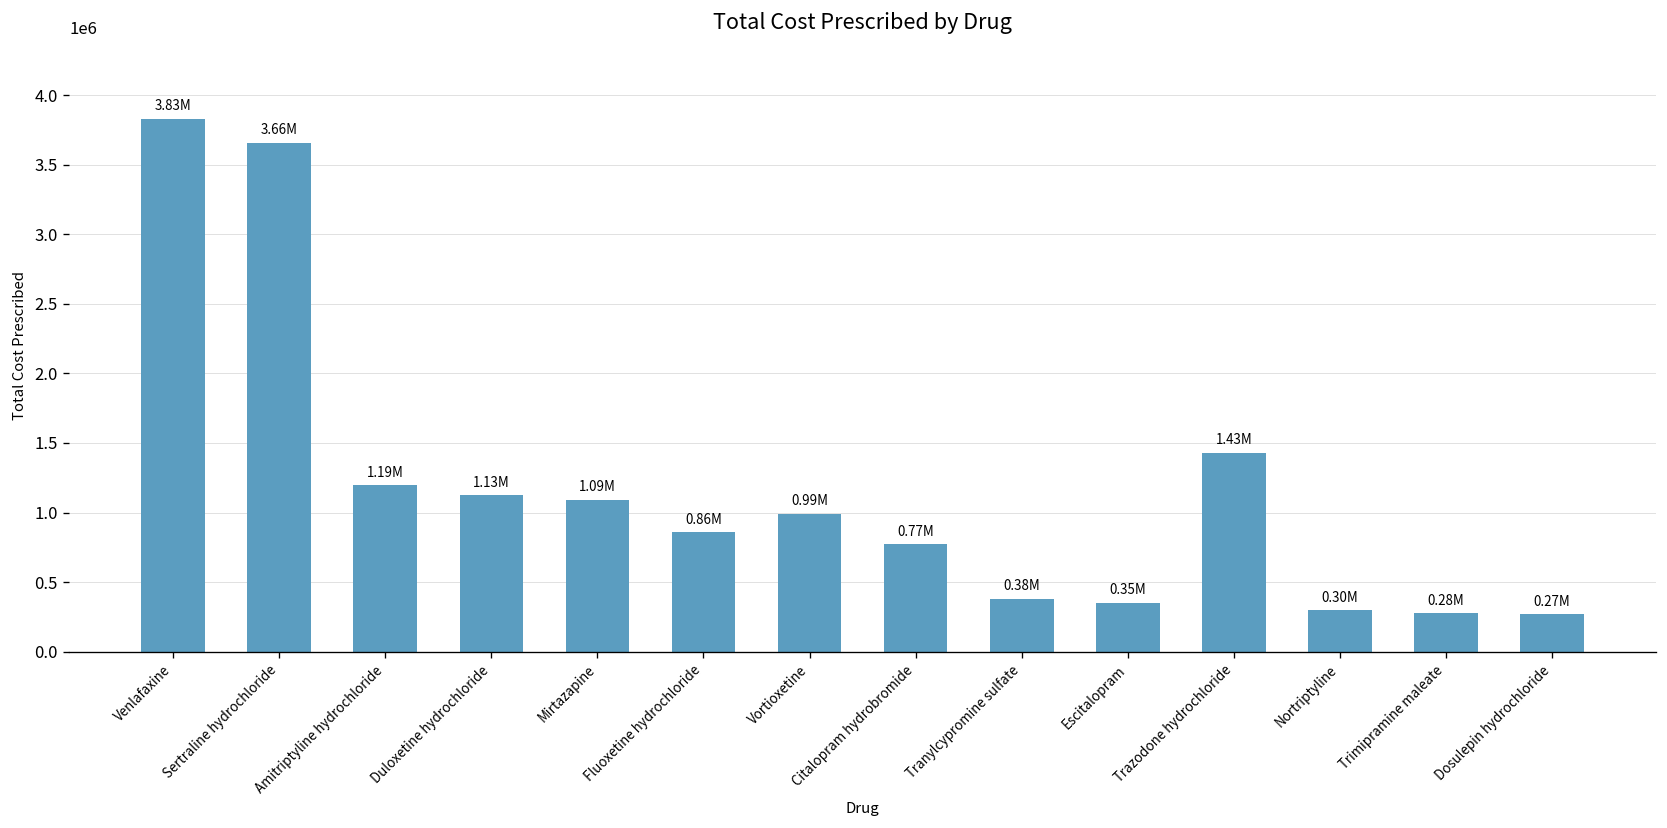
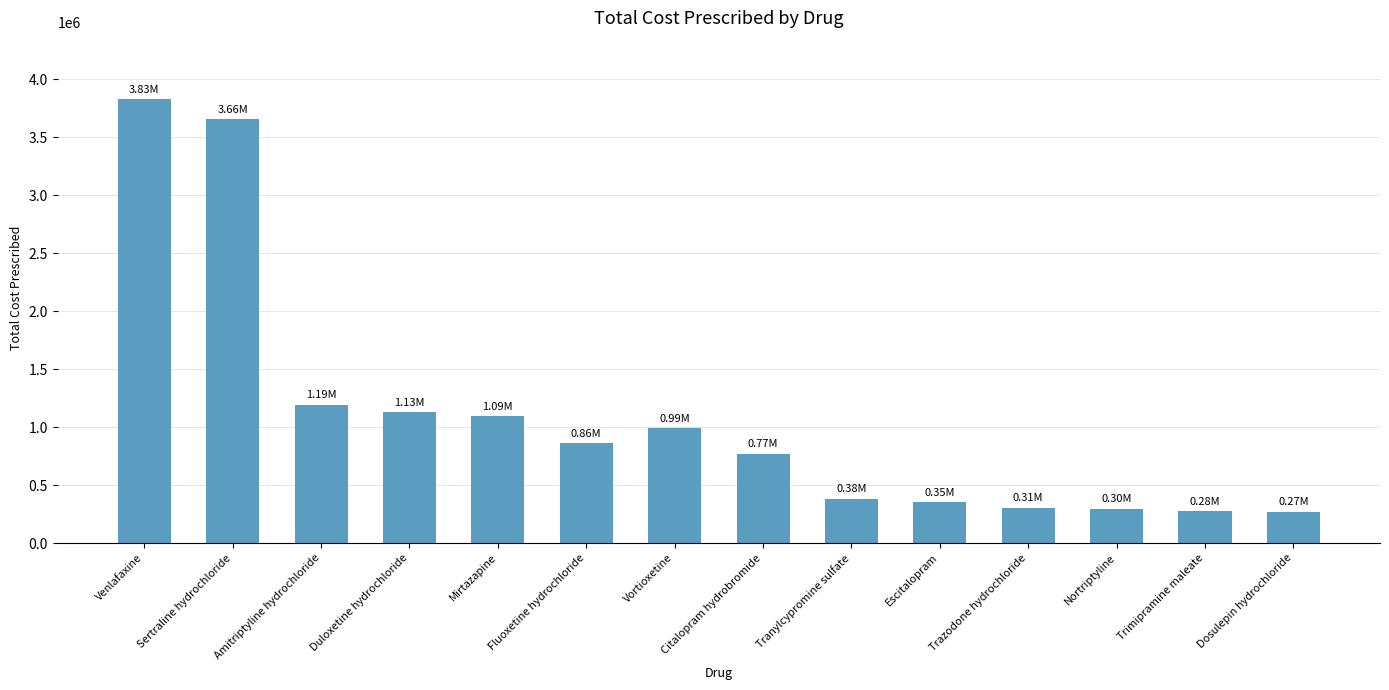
Trazodone hydrochloride: 1.43M -> 0.31M
